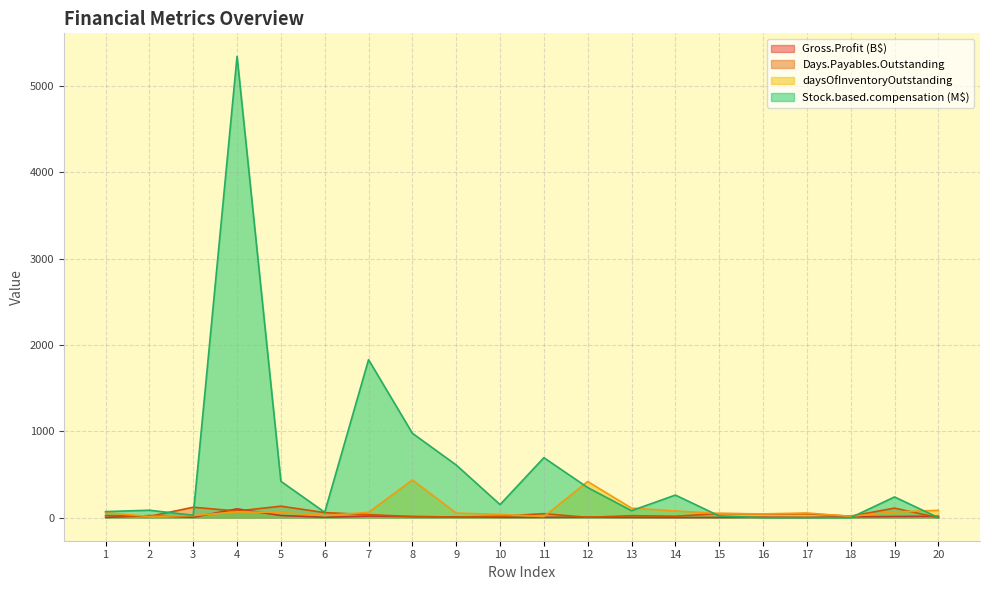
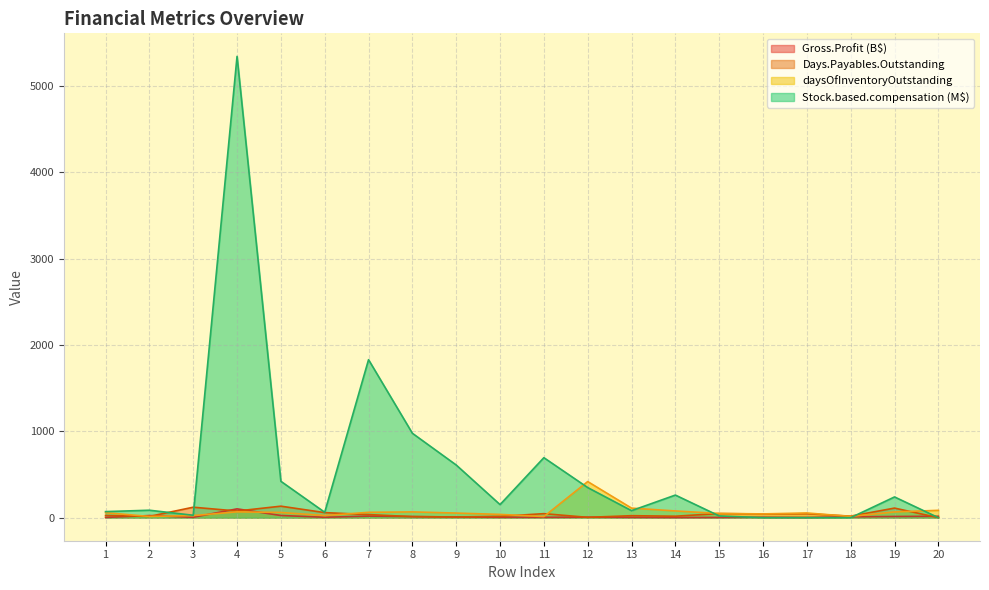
daysOfInventoryOutstanding, 8: 400 -> 100
